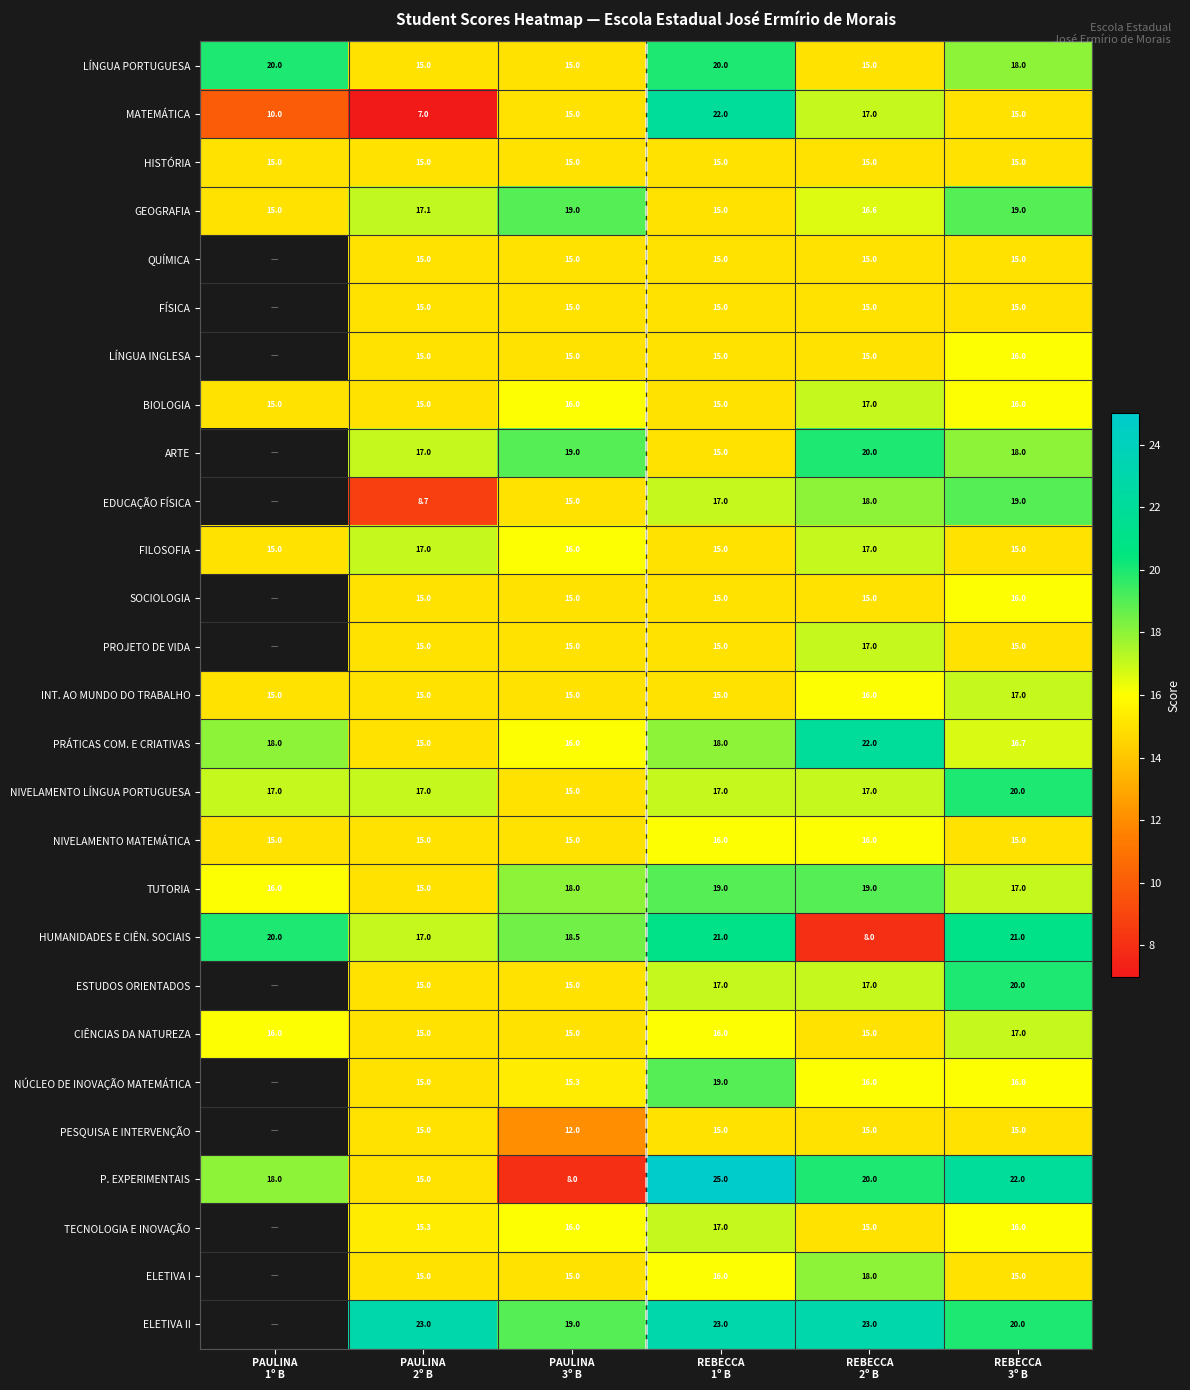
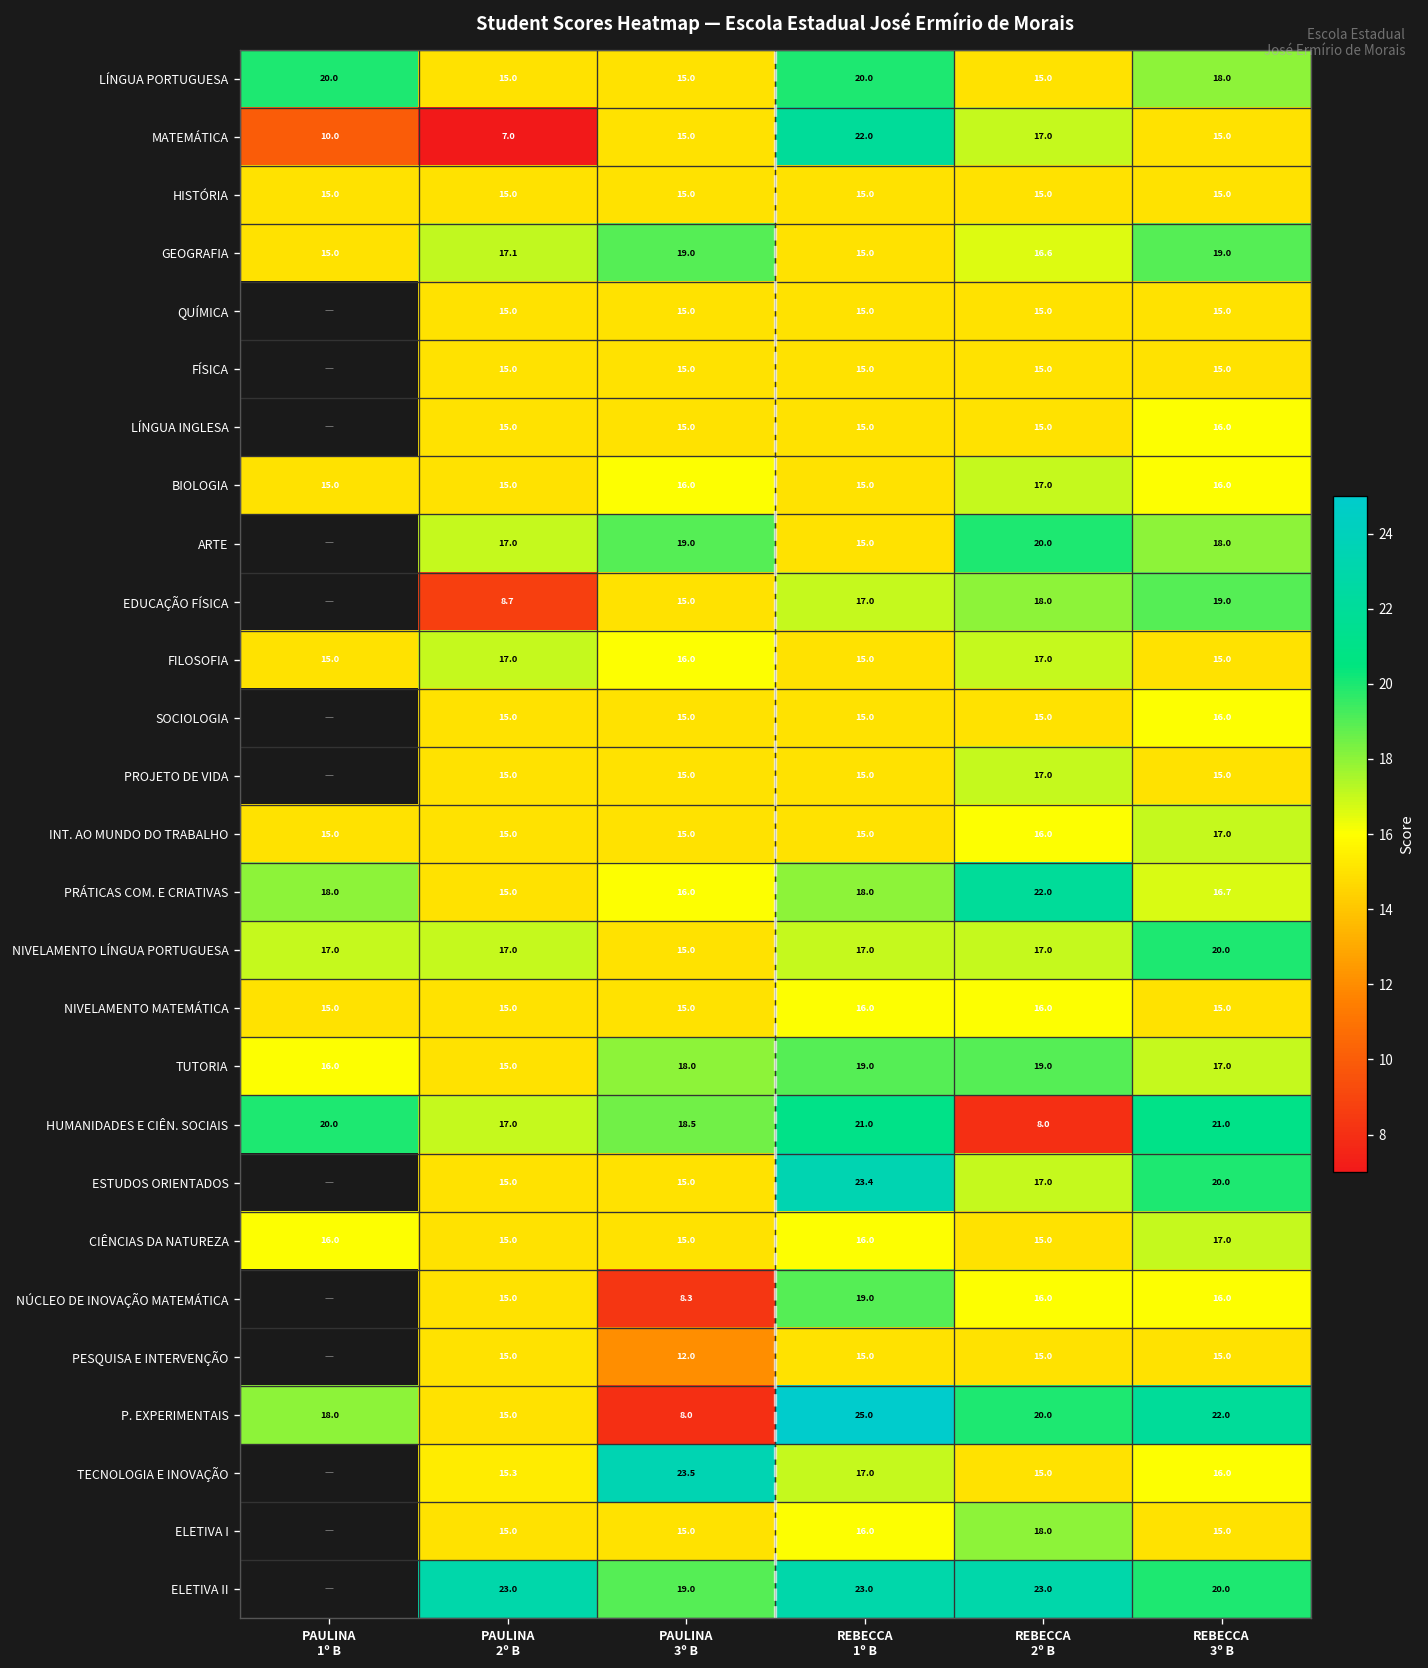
ESTUDOS ORIENTADOS, REBECCA 1º B: 17.0 -> 23.4
NÚCLEO DE INOVAÇÃO MATEMÁTICA, PAULINA 3º B: 15.3 -> 8.3
TECNOLOGIA E INOVAÇÃO, PAULINA 3º B: 16.0 -> 23.5
